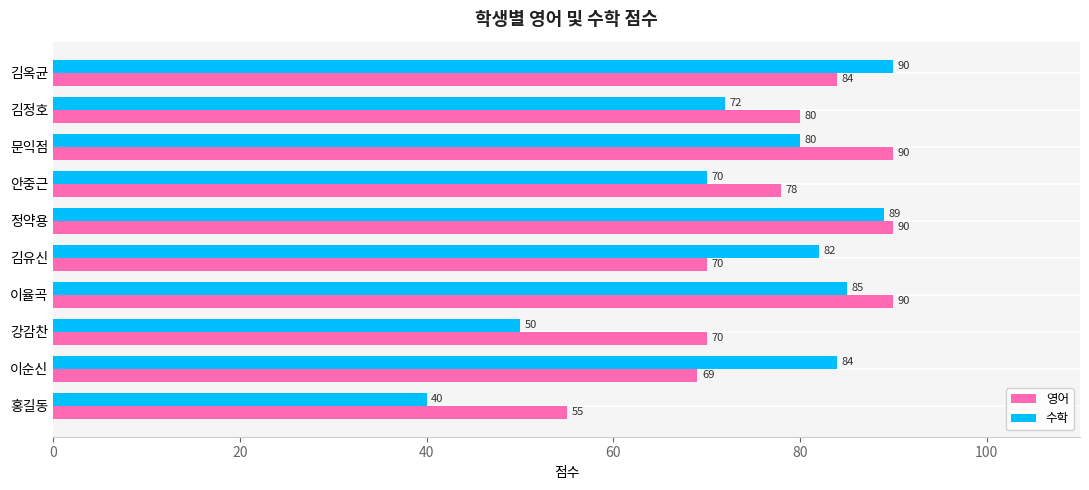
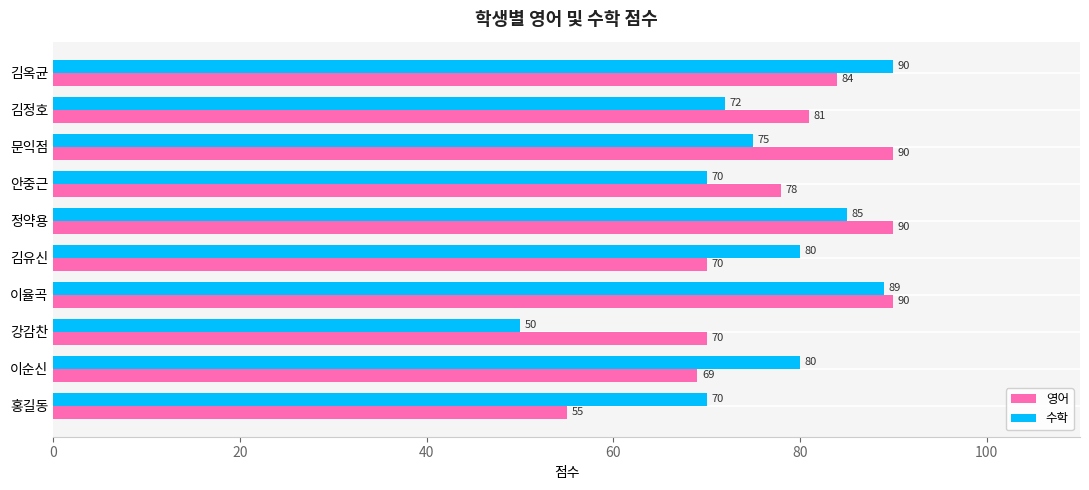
영어, 김정호: 80 -> 81
수학, 문익점: 80 -> 75
수학, 정약용: 89 -> 85
수학, 김유신: 82 -> 80
수학, 이율곡: 85 -> 89
수학, 이순신: 84 -> 80
수학, 홍길동: 40 -> 70
